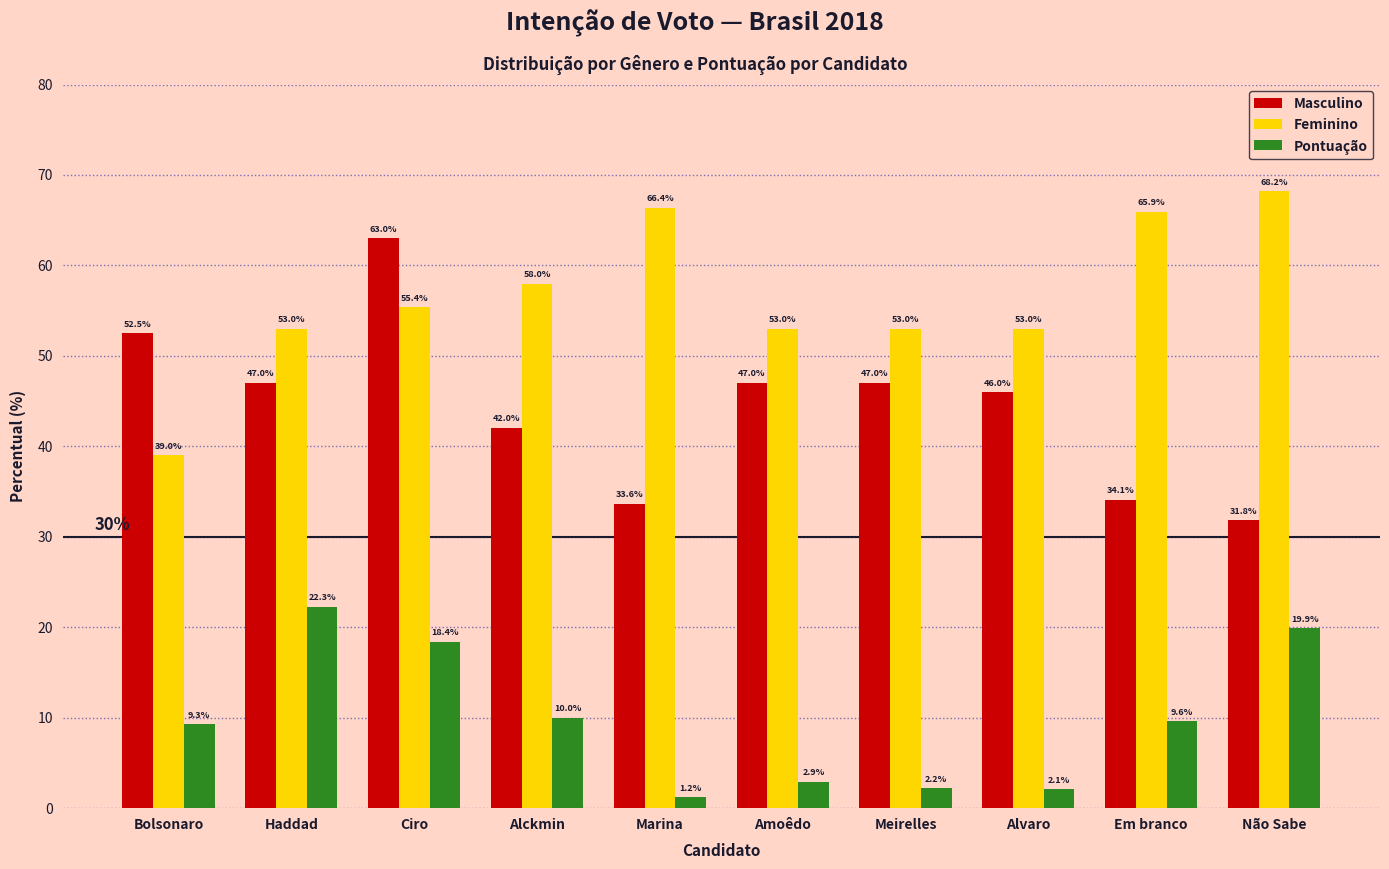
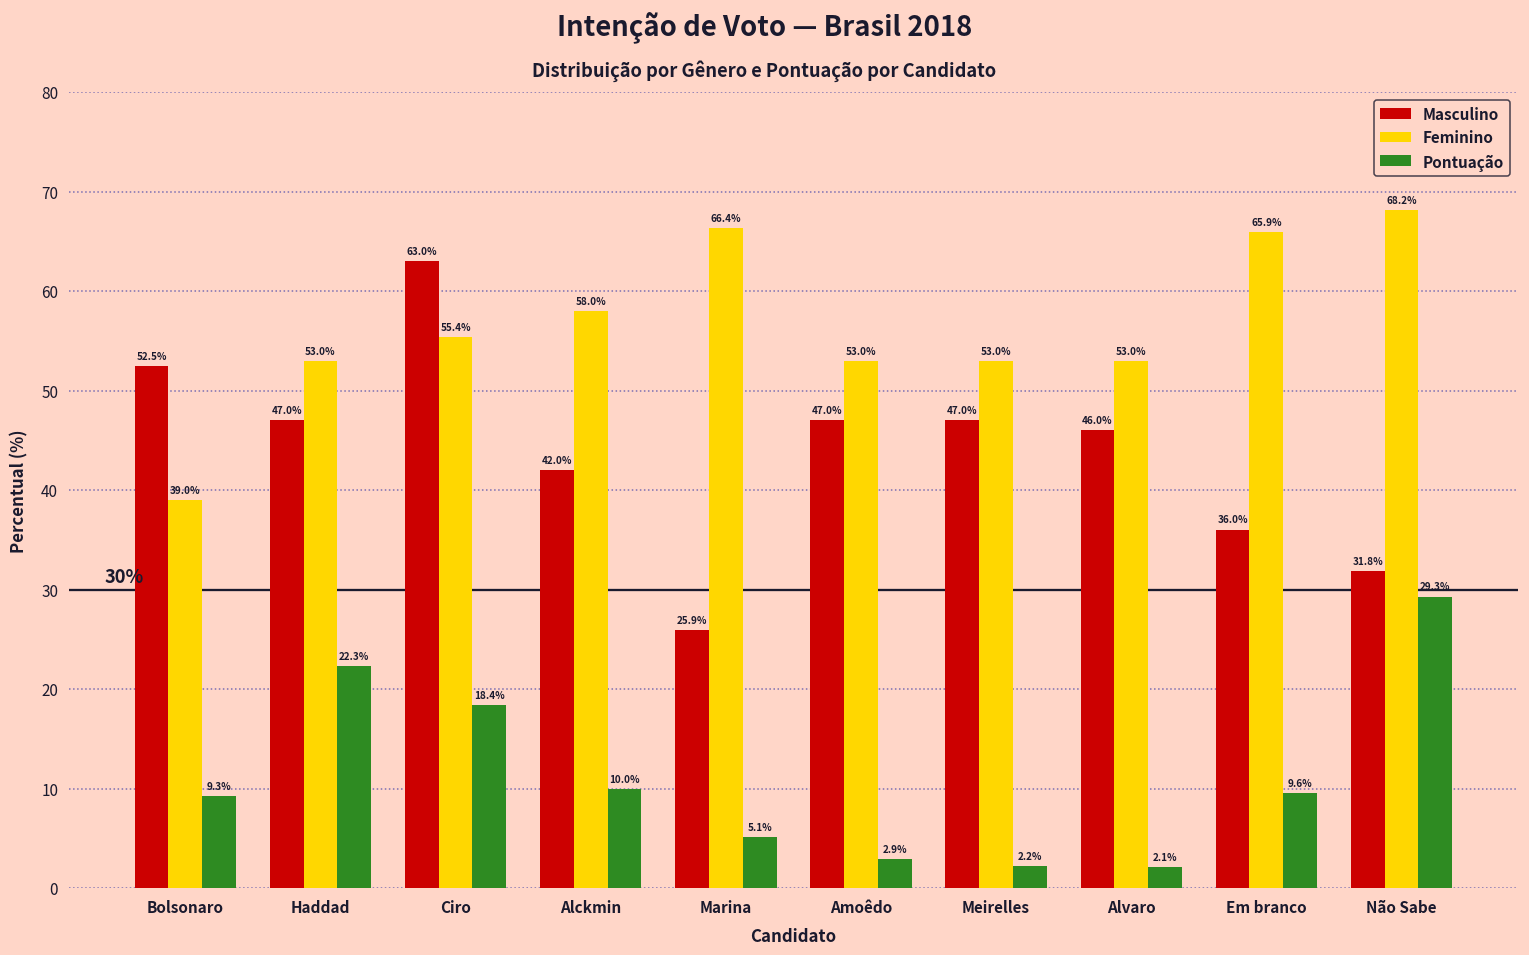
Masculino, Marina: 33.6% -> 25.9%
Pontuação, Marina: 1.2% -> 5.1%
Masculino, Em branco: 34.1% -> 36.0%
Pontuação, Não Sabe: 19.9% -> 29.3%
